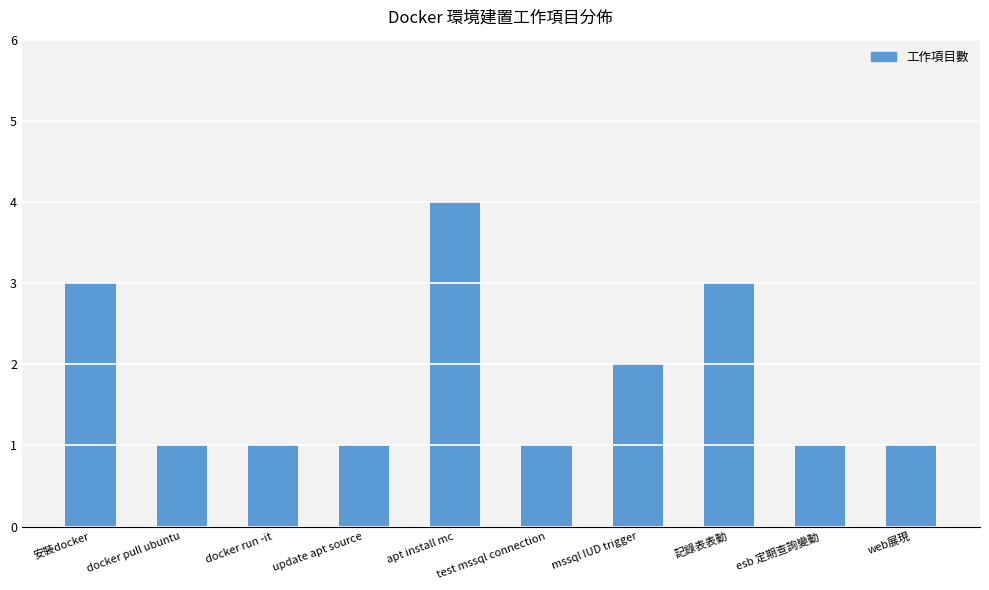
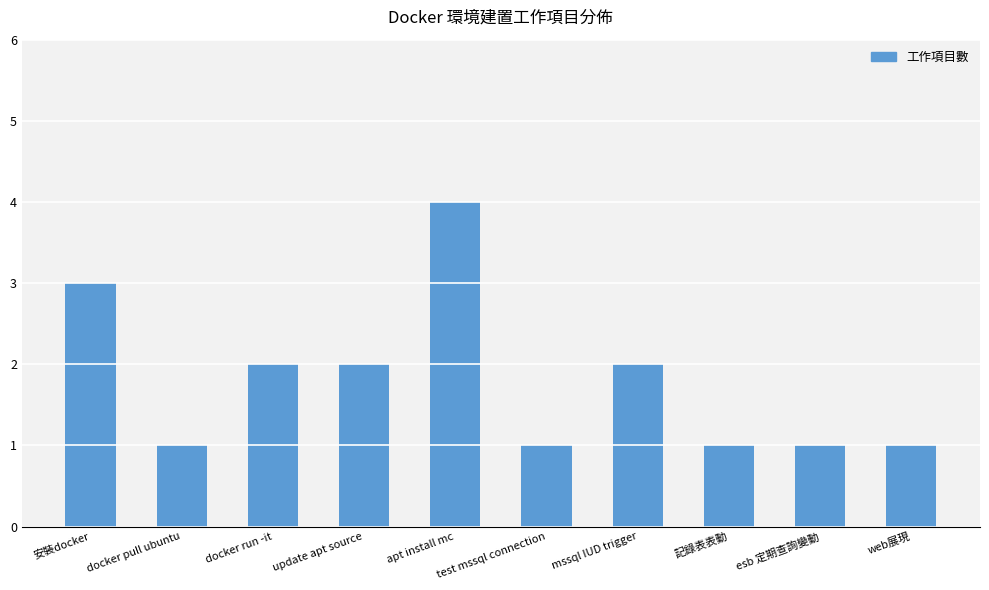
docker run -it: 1 -> 2
update apt source: 1 -> 2
記錄表表動: 3 -> 1
